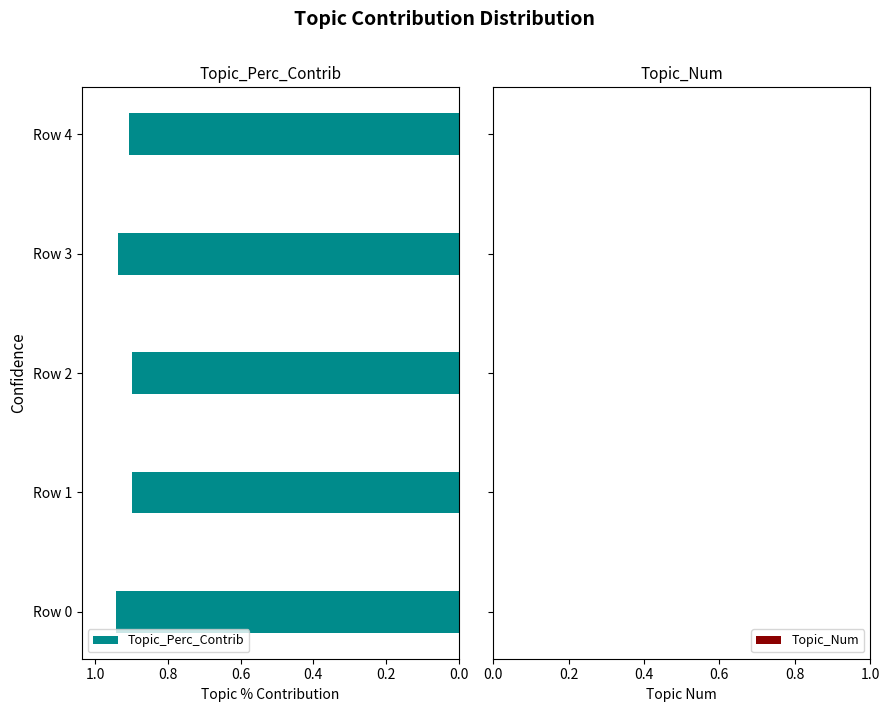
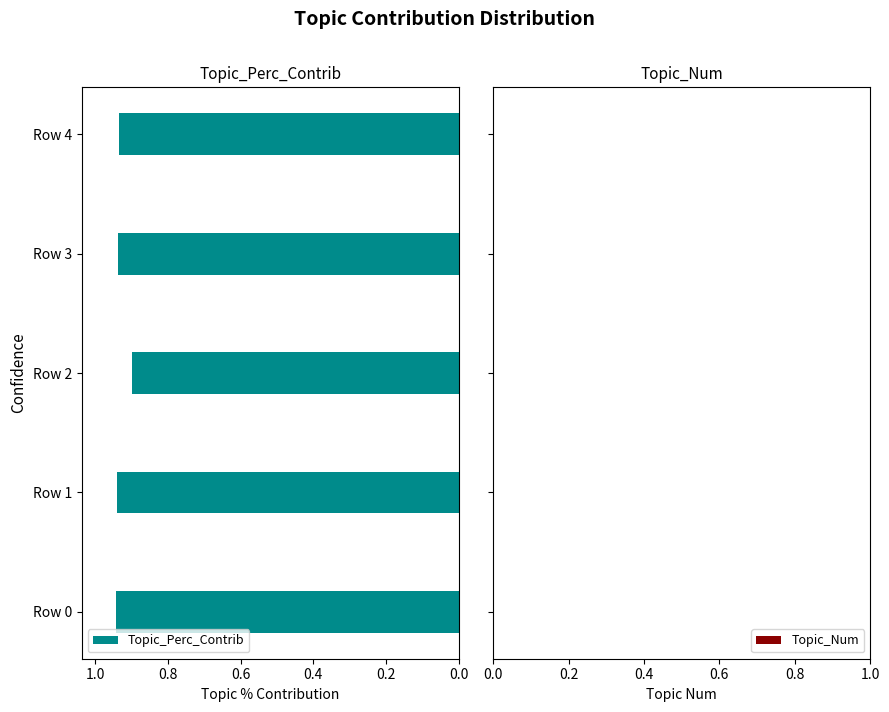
Topic_Perc_Contrib, Row 4: 0.91 -> 0.93
Topic_Perc_Contrib, Row 1: 0.90 -> 0.94
